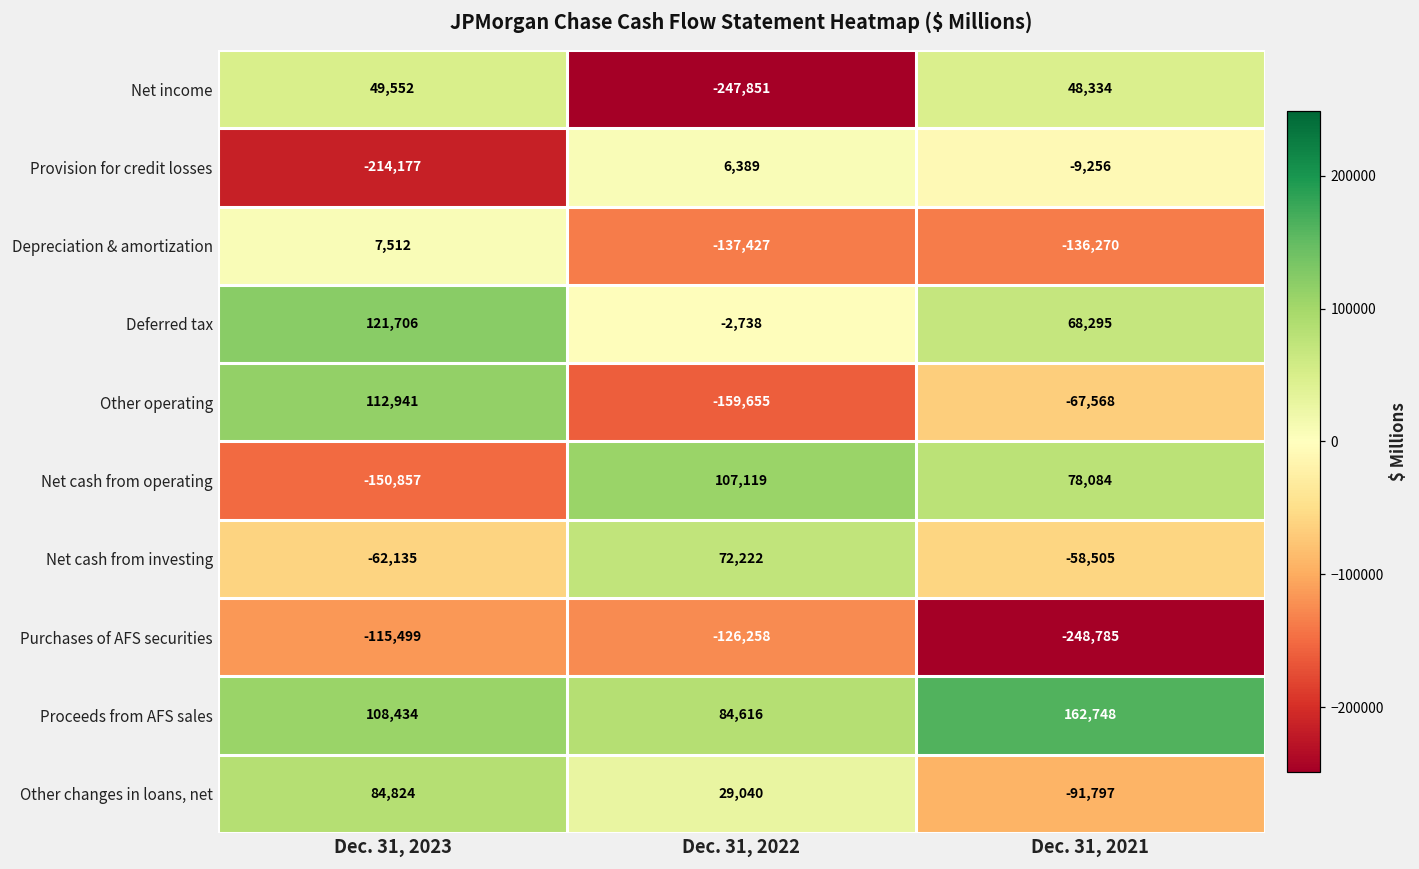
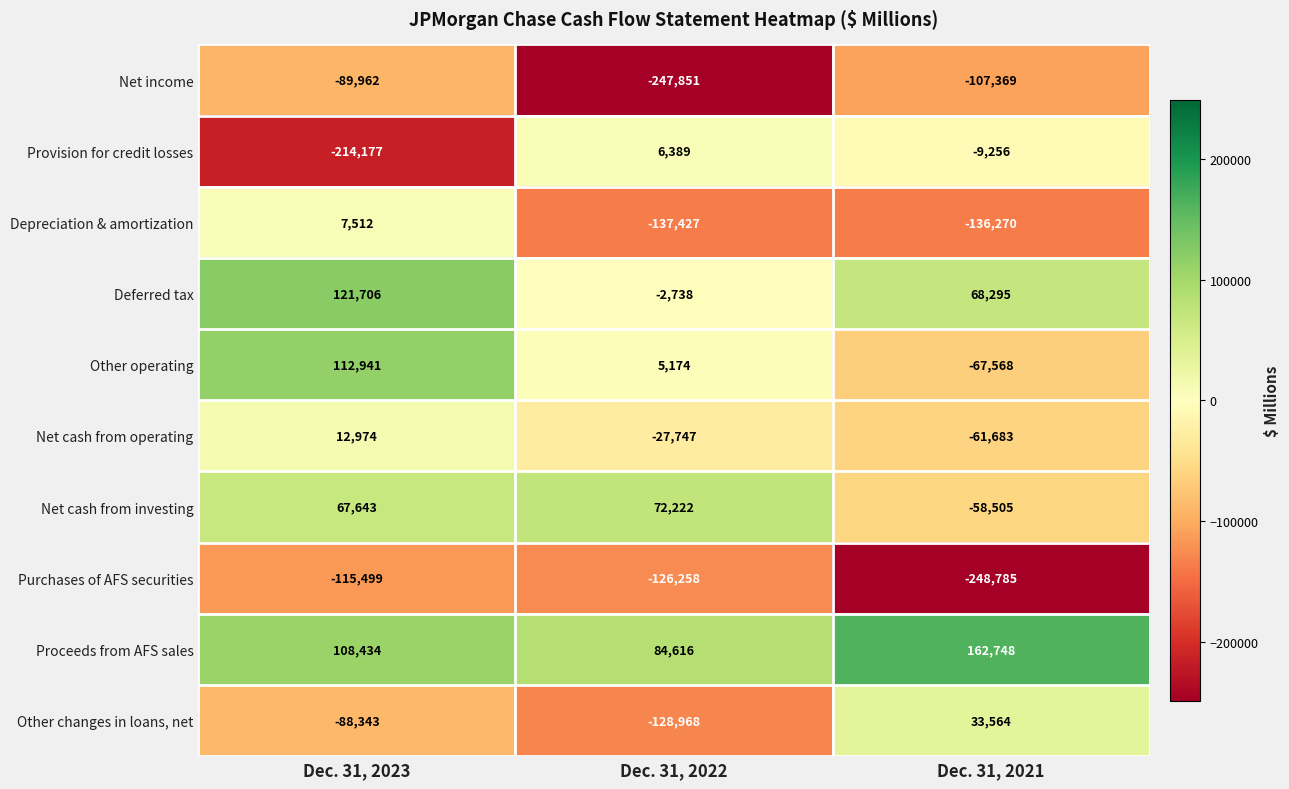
Net income, Dec. 31, 2023: 49,552 -> -89,962
Net income, Dec. 31, 2021: 48,334 -> -107,369
Other operating, Dec. 31, 2022: -159,655 -> 5,174
Net cash from operating, Dec. 31, 2023: -150,857 -> 12,974
Net cash from operating, Dec. 31, 2022: 107,119 -> -27,747
Net cash from operating, Dec. 31, 2021: 78,084 -> -61,683
Net cash from investing, Dec. 31, 2023: -62,135 -> 67,643
Other changes in loans, net, Dec. 31, 2023: 84,824 -> -88,343
Other changes in loans, net, Dec. 31, 2022: 29,040 -> -128,968
Other changes in loans, net, Dec. 31, 2021: -91,797 -> 33,564
